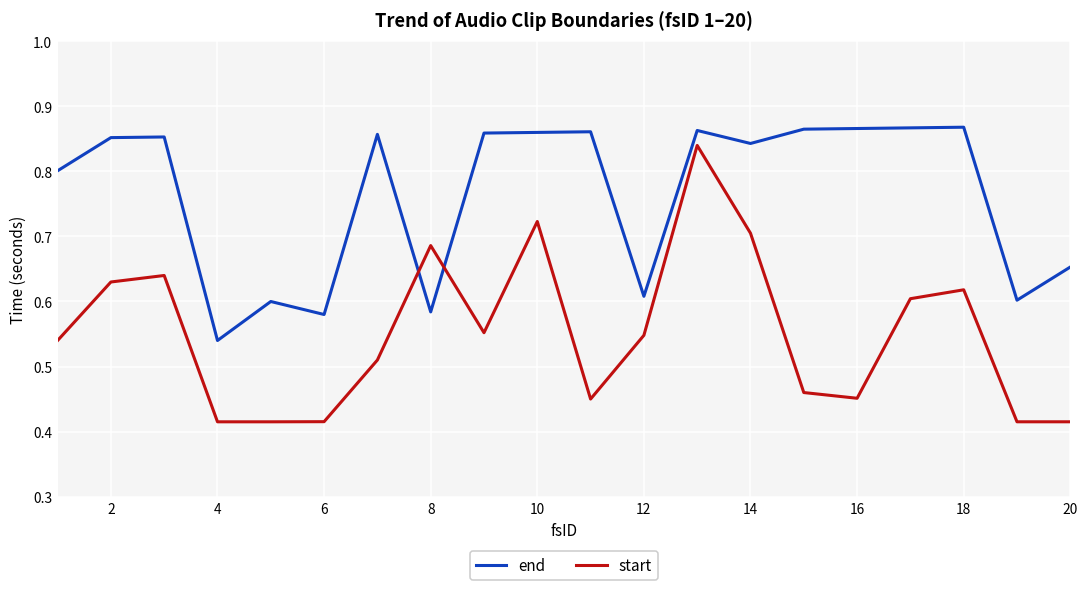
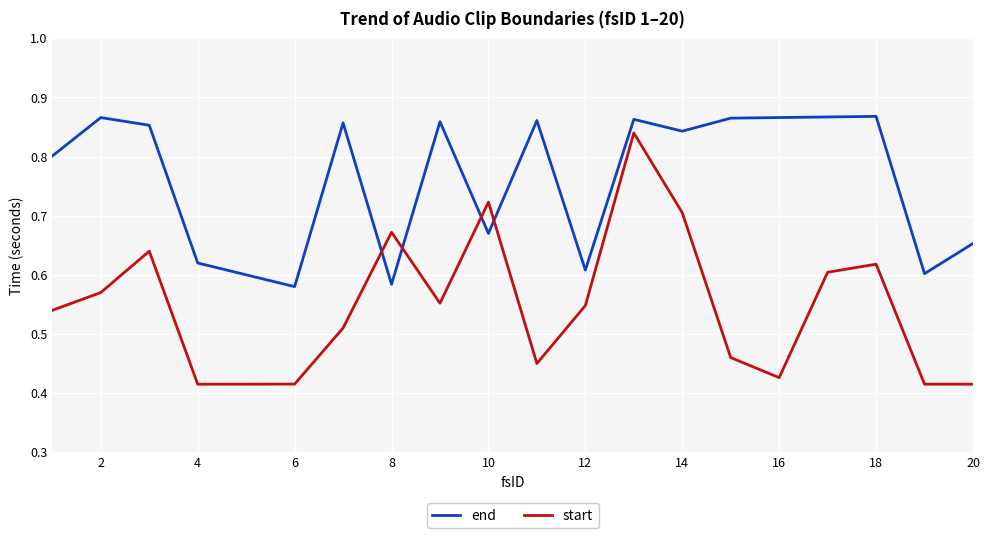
end, 2: 0.85 -> 0.87
start, 2: 0.63 -> 0.57
end, 4: 0.54 -> 0.62
start, 8: 0.69 -> 0.67
end, 10: 0.86 -> 0.67
start, 16: 0.45 -> 0.43
